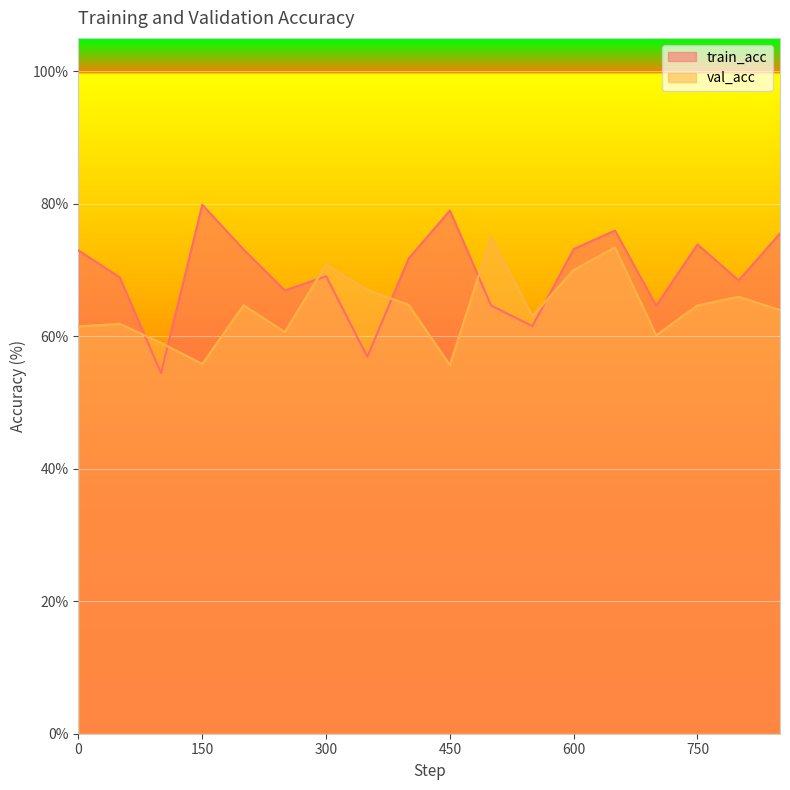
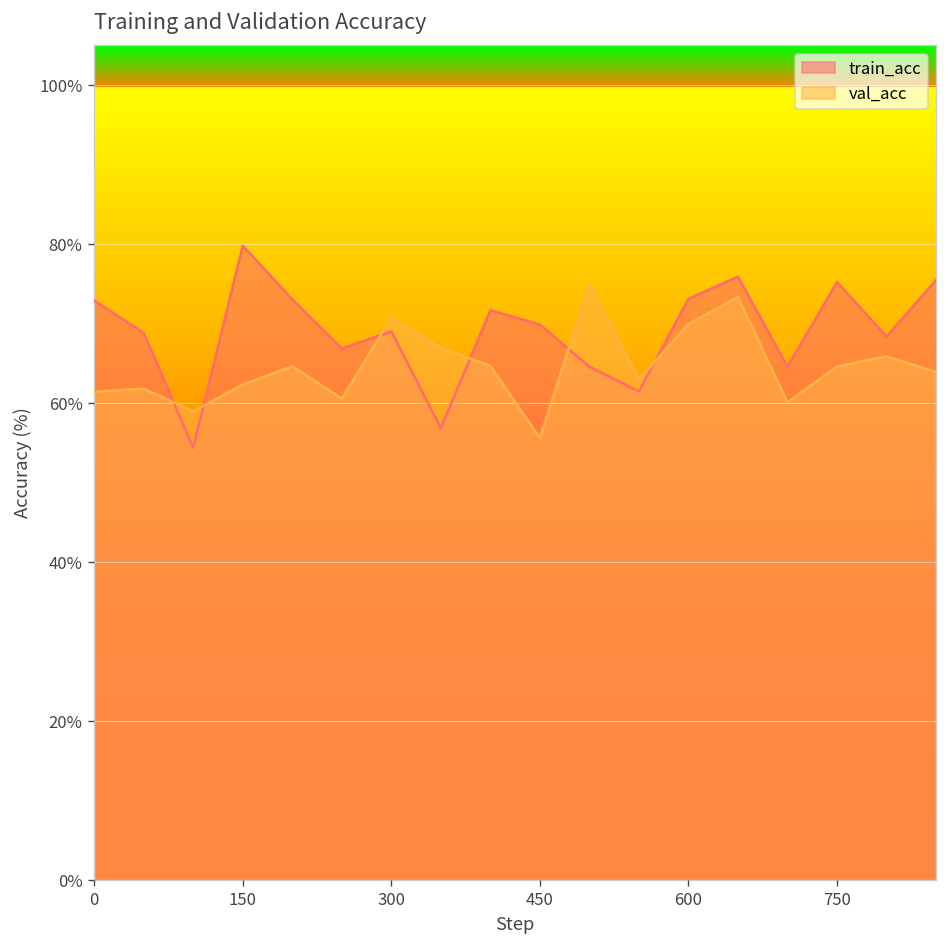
val_acc, 150: 56% -> 62%
train_acc, 450: 79% -> 70%
train_acc, 750: 74% -> 75%
